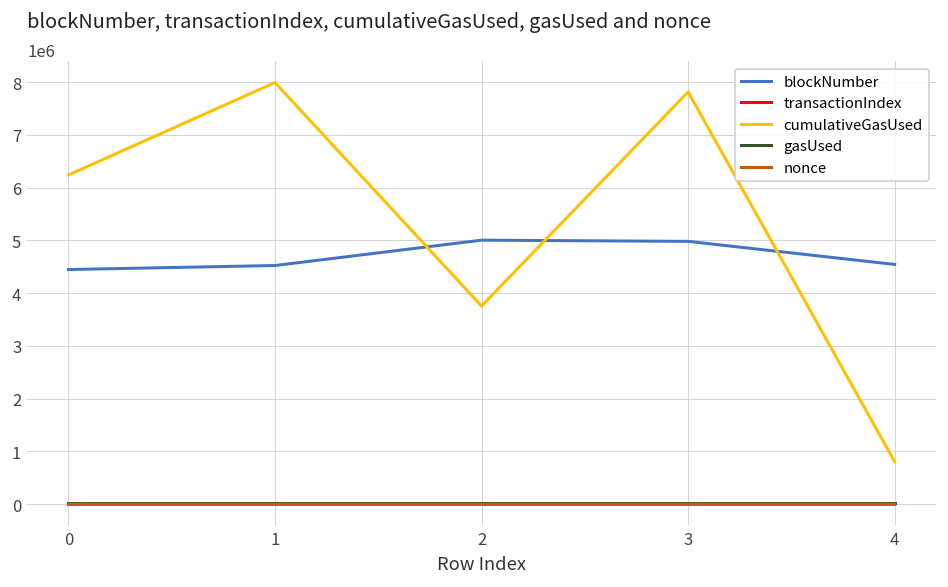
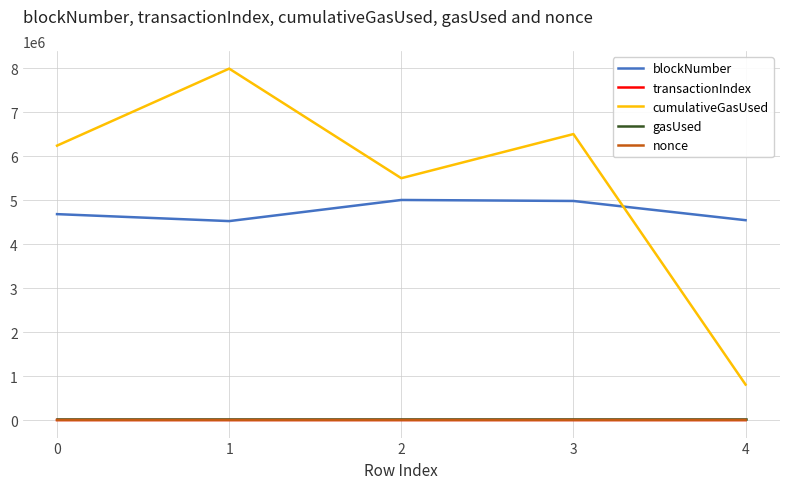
blockNumber, 0: 4400000 -> 4700000
cumulativeGasUsed, 2: 3800000 -> 5500000
cumulativeGasUsed, 3: 7800000 -> 6500000
